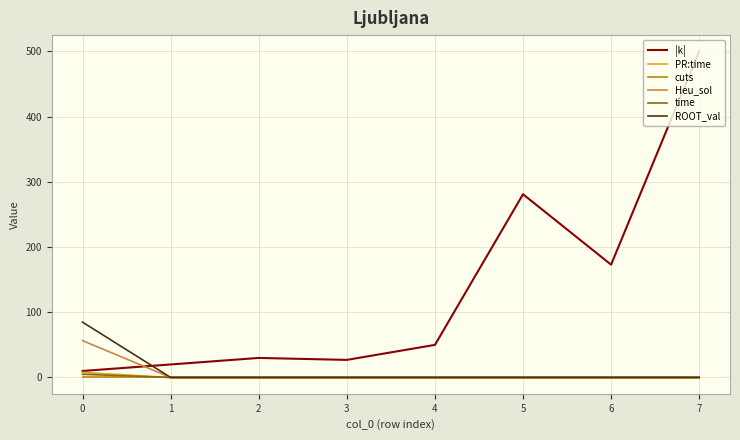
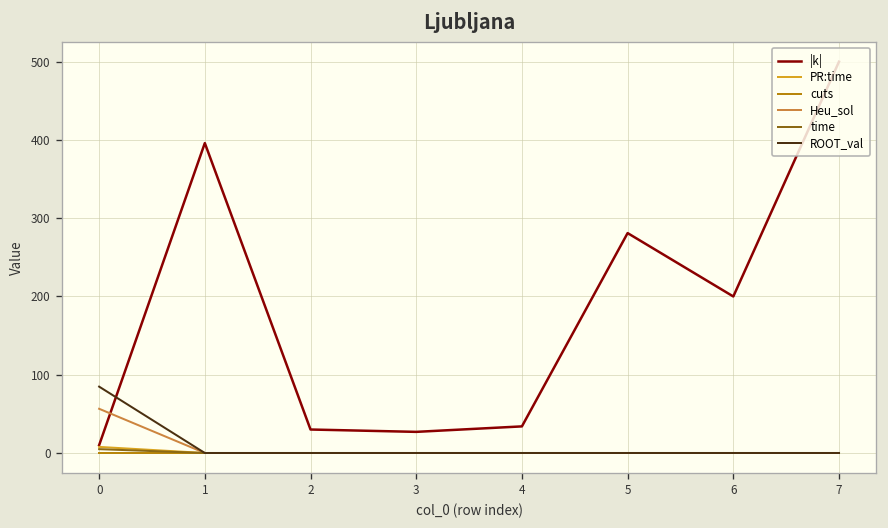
|k|, 1: 20 -> 400
|k|, 4: 50 -> 30
|k|, 6: 170 -> 200
